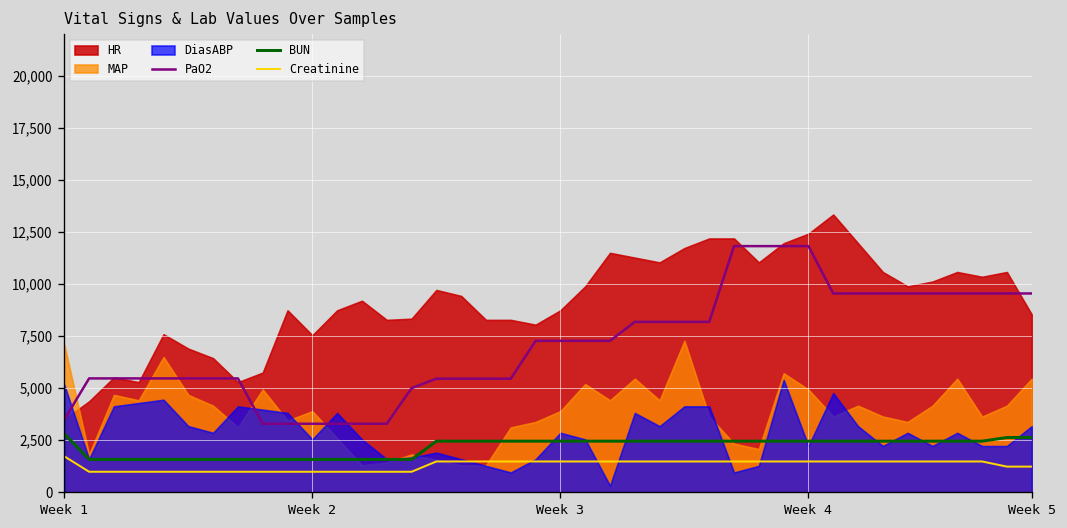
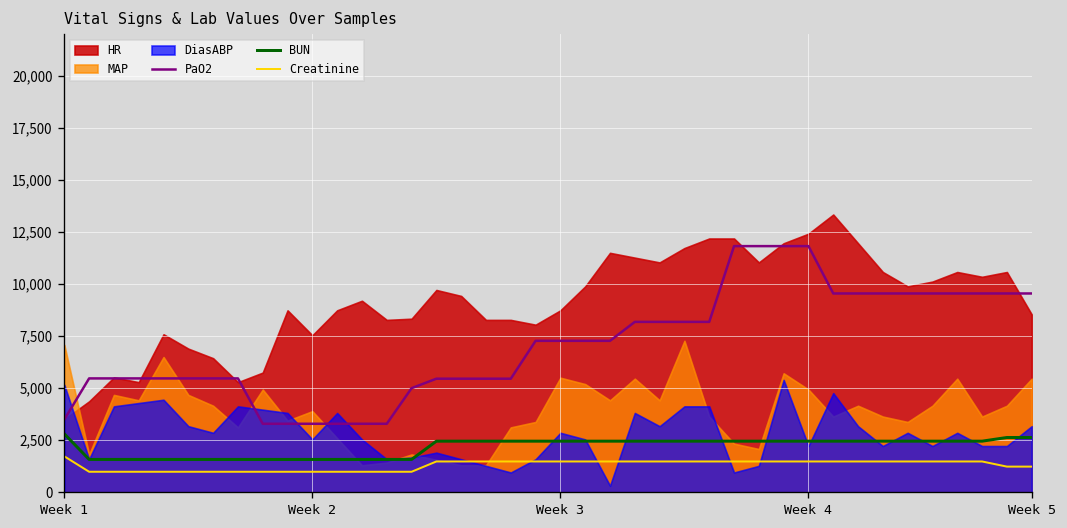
MAP, Week 3: 3,900 -> 5,500
